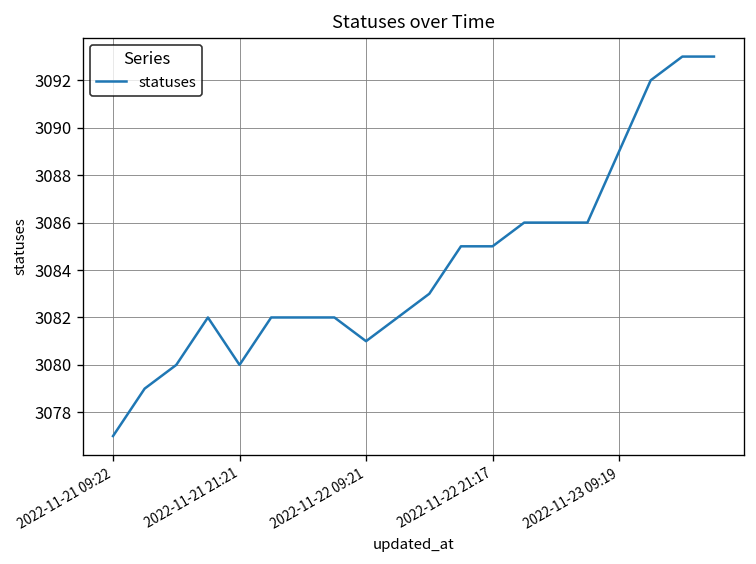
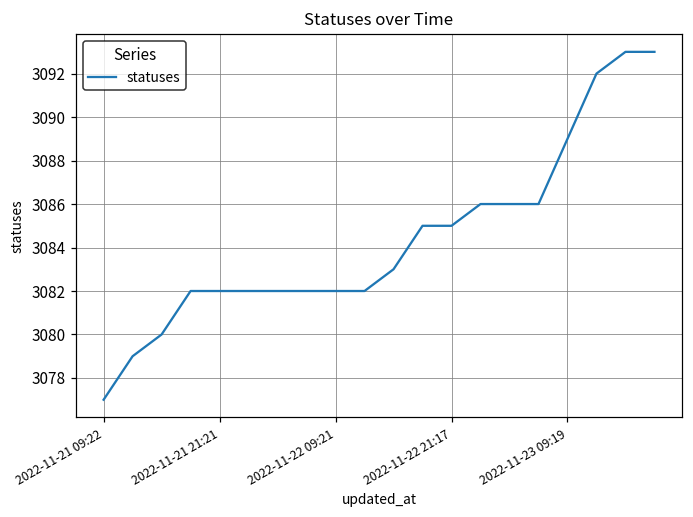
2022-11-21 21:21: 3080 -> 3082
2022-11-22 09:21: 3081 -> 3082
